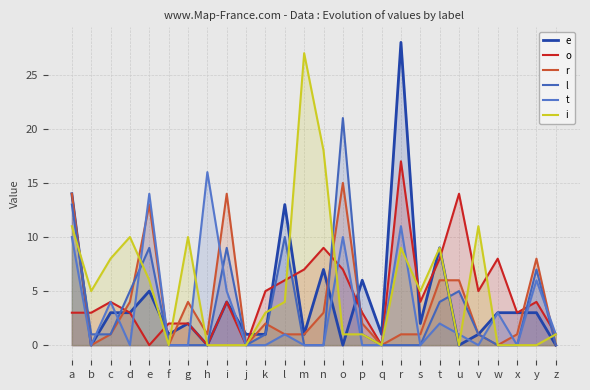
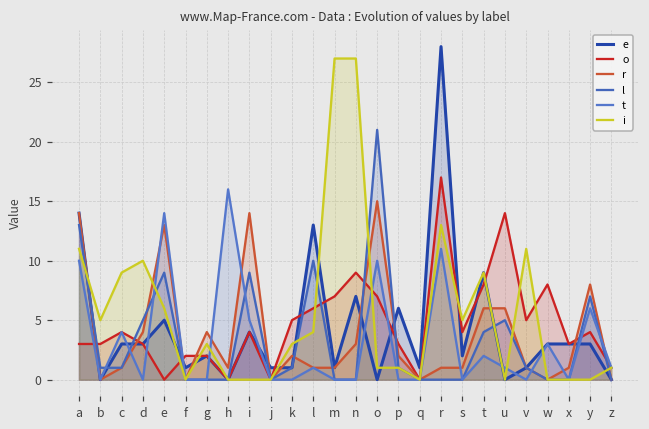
i, c: 8 -> 9
i, g: 10 -> 3
i, n: 18 -> 27
i, r: 9 -> 13
